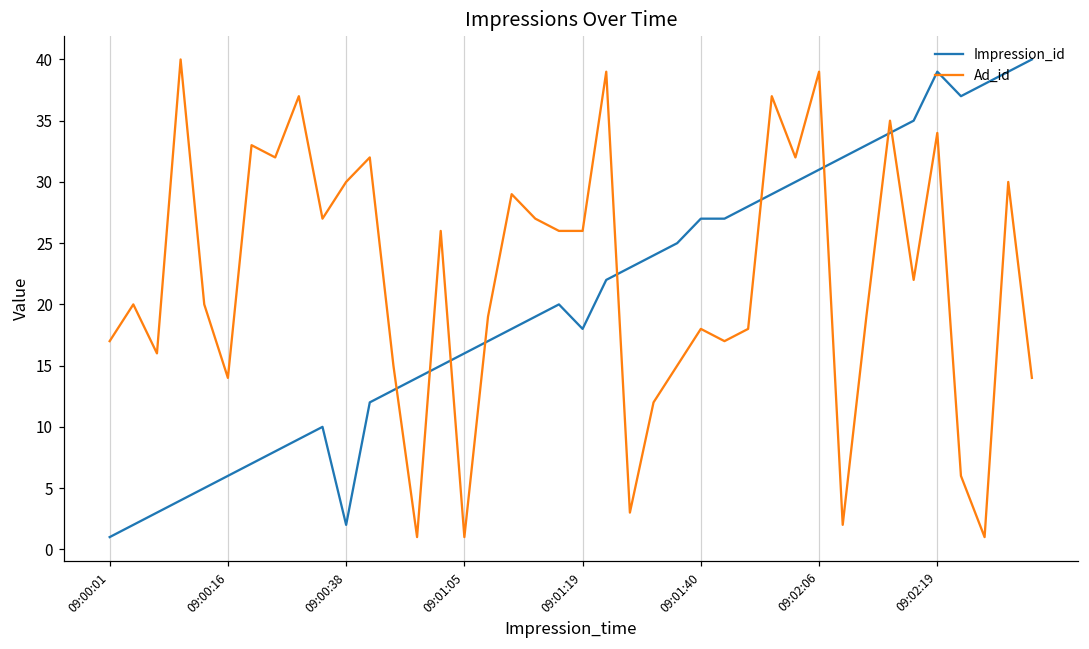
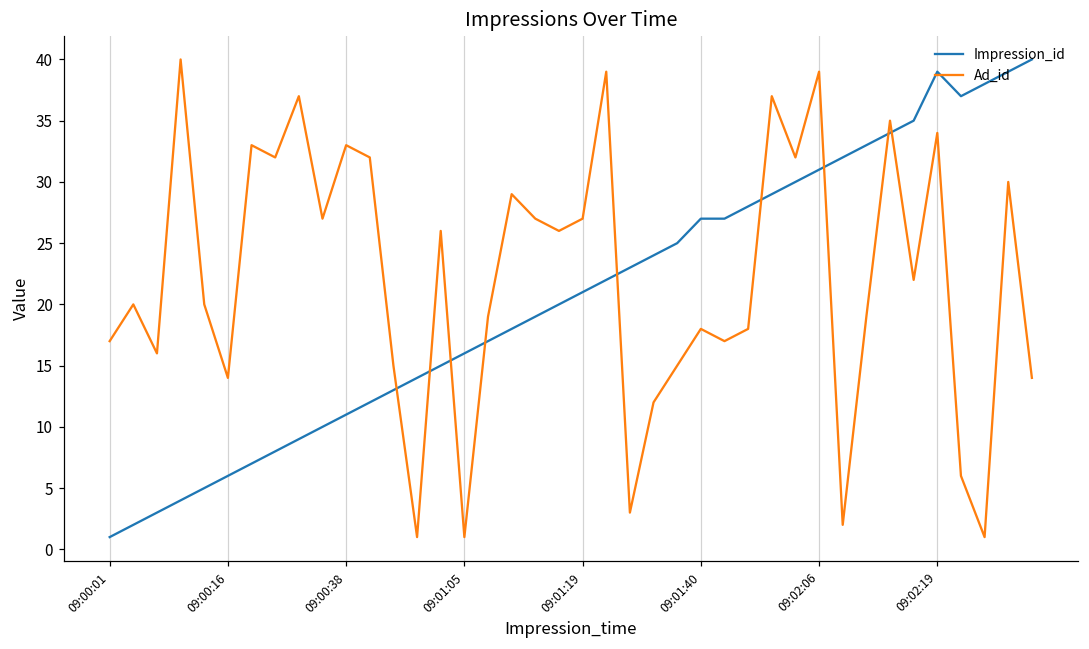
Impression_id, 09:00:38: 2 -> 11
Ad_id, 09:00:38: 30 -> 33
Impression_id, 09:01:19: 18 -> 21
Ad_id, 09:01:19: 26 -> 27
